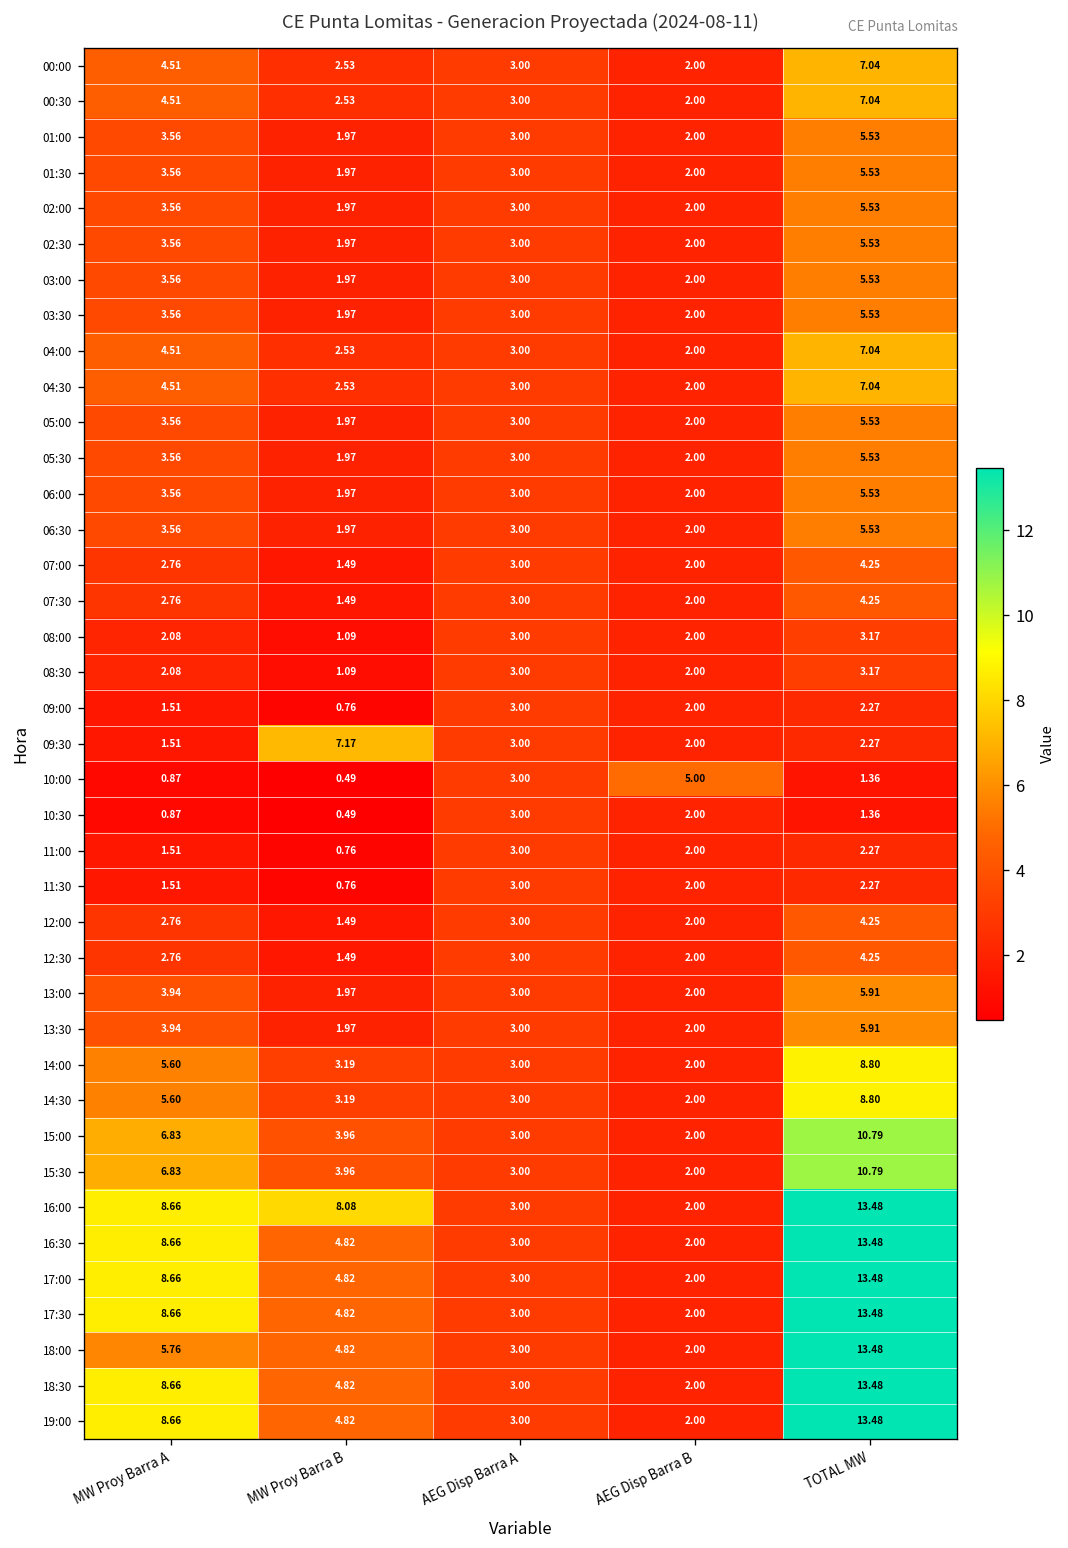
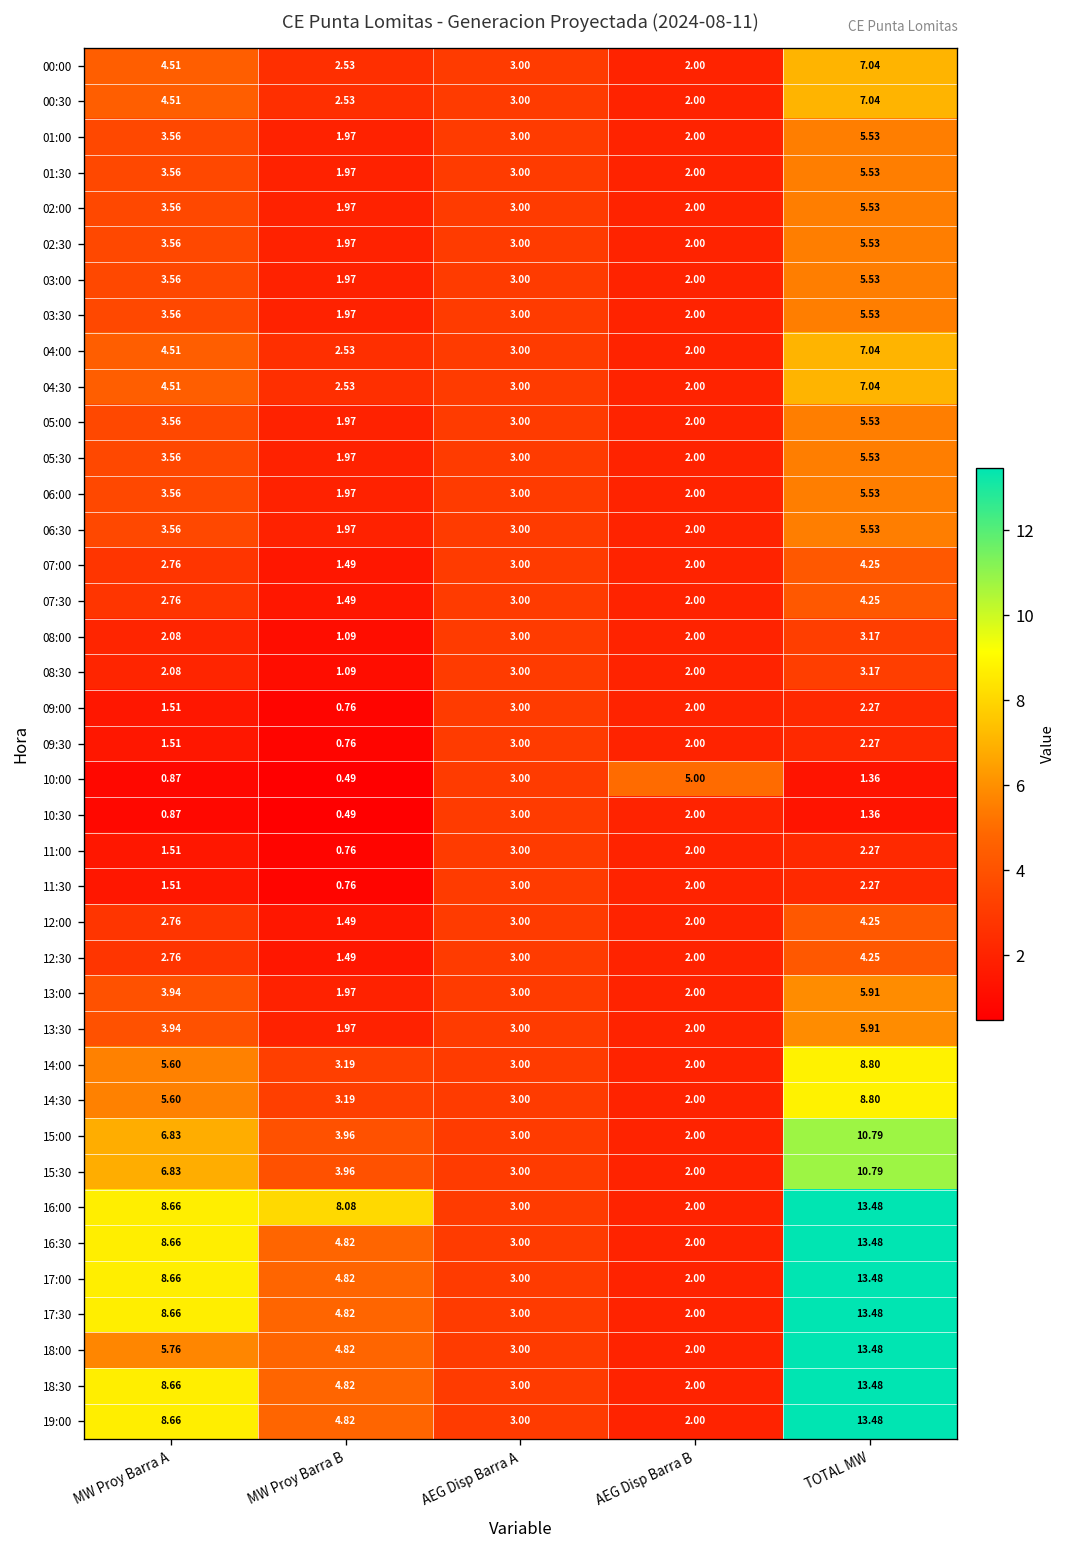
09:30, MW Proy Barra B: 7.17 -> 0.76
